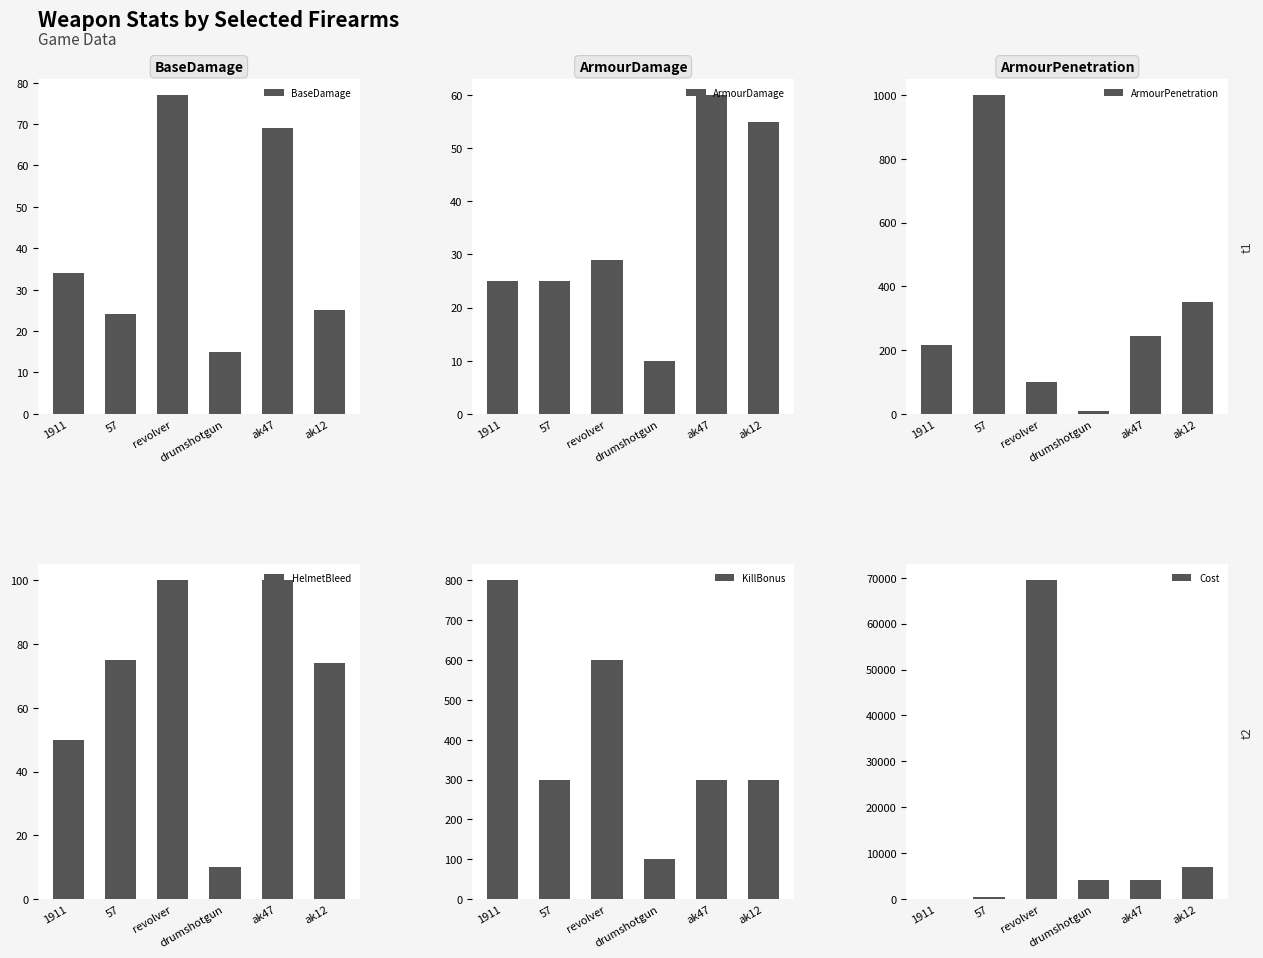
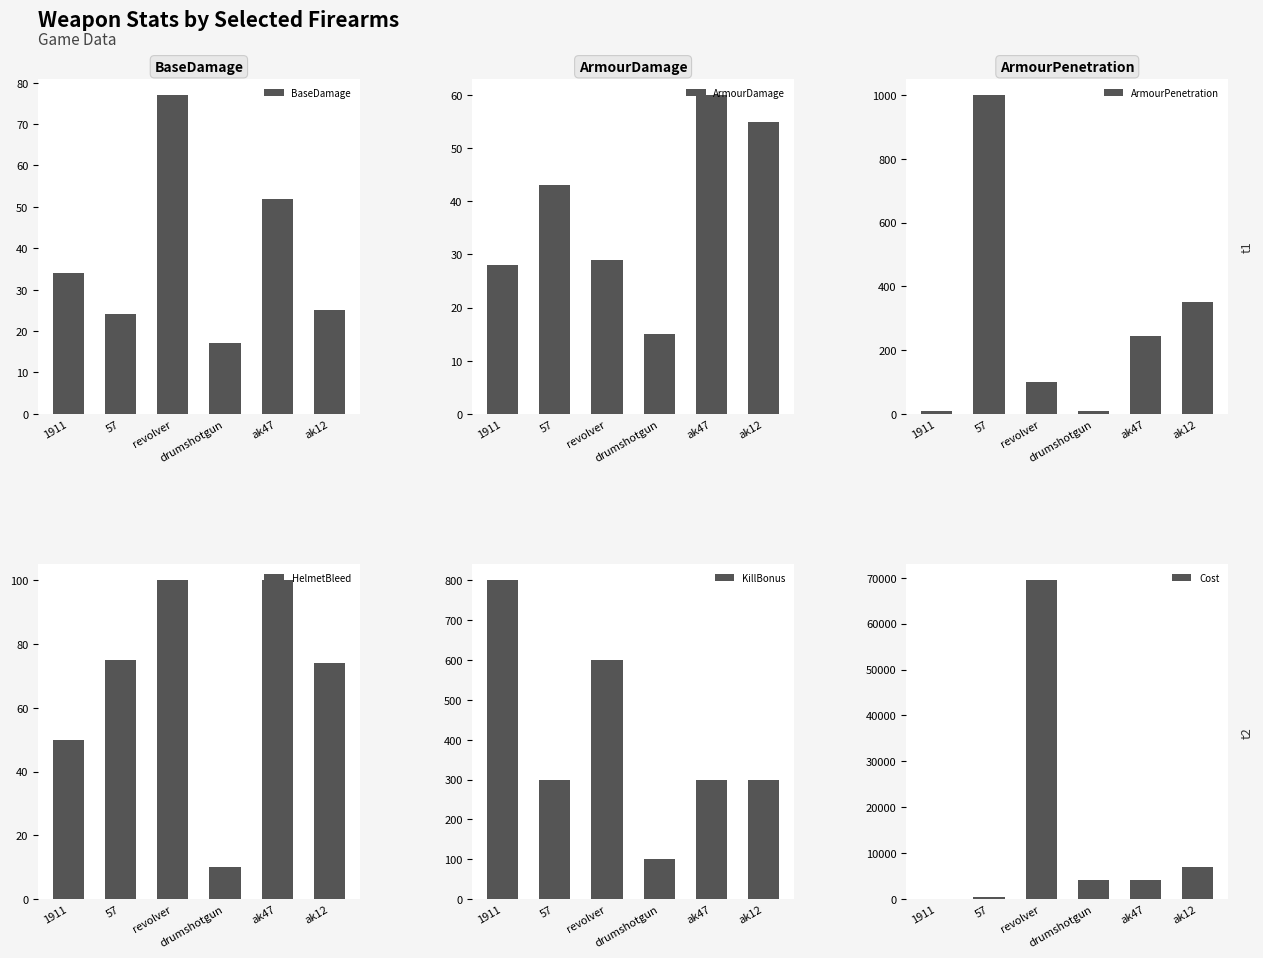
BaseDamage, drumshotgun: 15 -> 17
BaseDamage, ak47: 69 -> 52
ArmourDamage, 1911: 25 -> 28
ArmourDamage, 57: 25 -> 43
ArmourDamage, drumshotgun: 10 -> 15
ArmourPenetration, 1911: 220 -> 10
